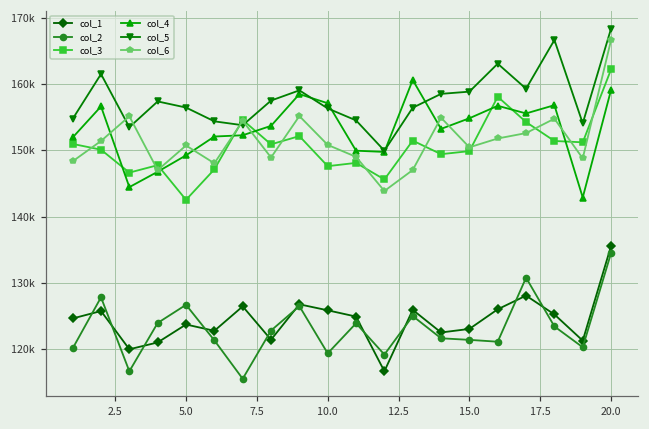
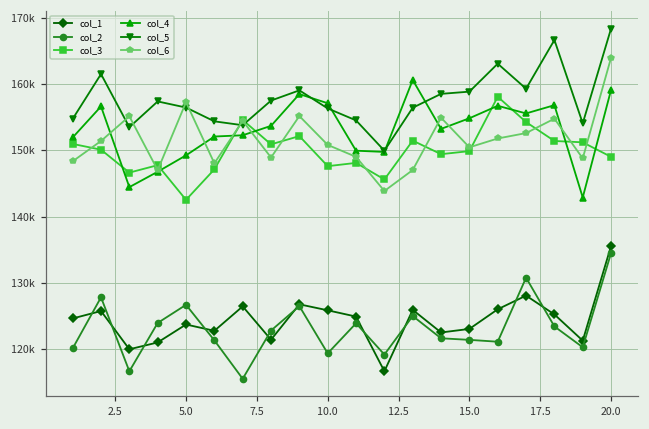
col_6, 5.0: 151000 -> 157000
col_3, 20.0: 162000 -> 149000
col_6, 20.0: 167000 -> 164000
